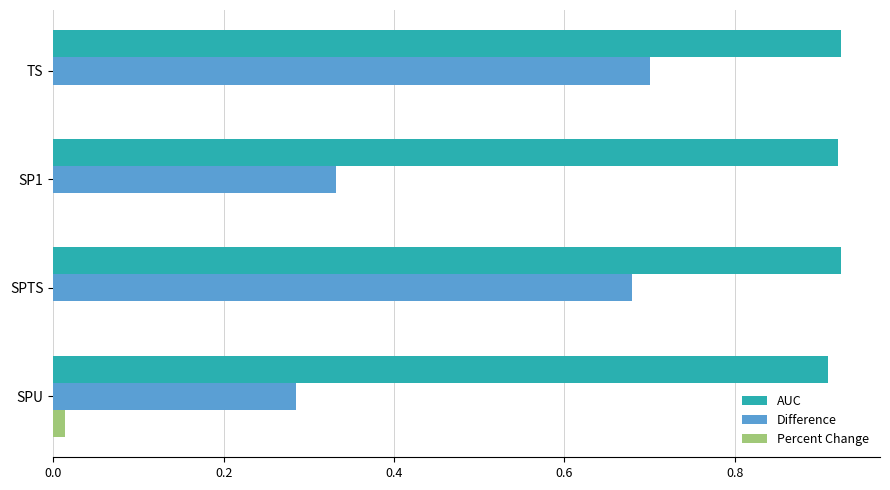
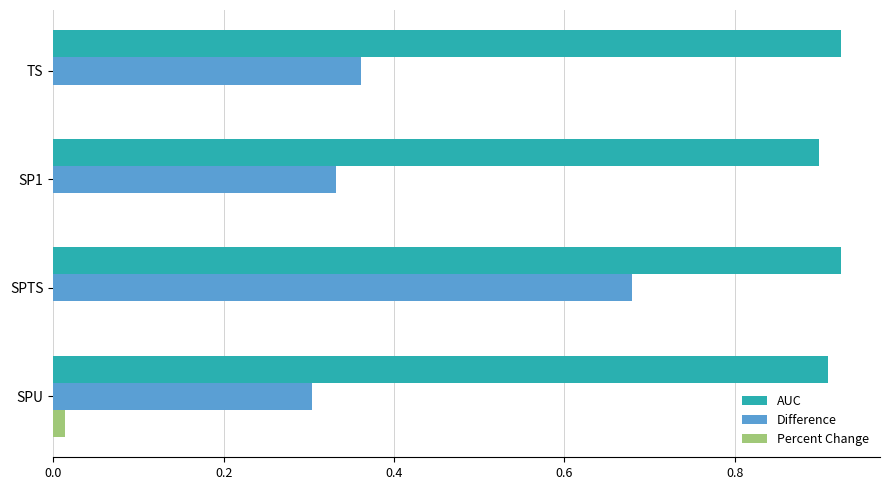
Difference, TS: 0.70 -> 0.36
AUC, SP1: 0.92 -> 0.90
Difference, SPU: 0.29 -> 0.30
